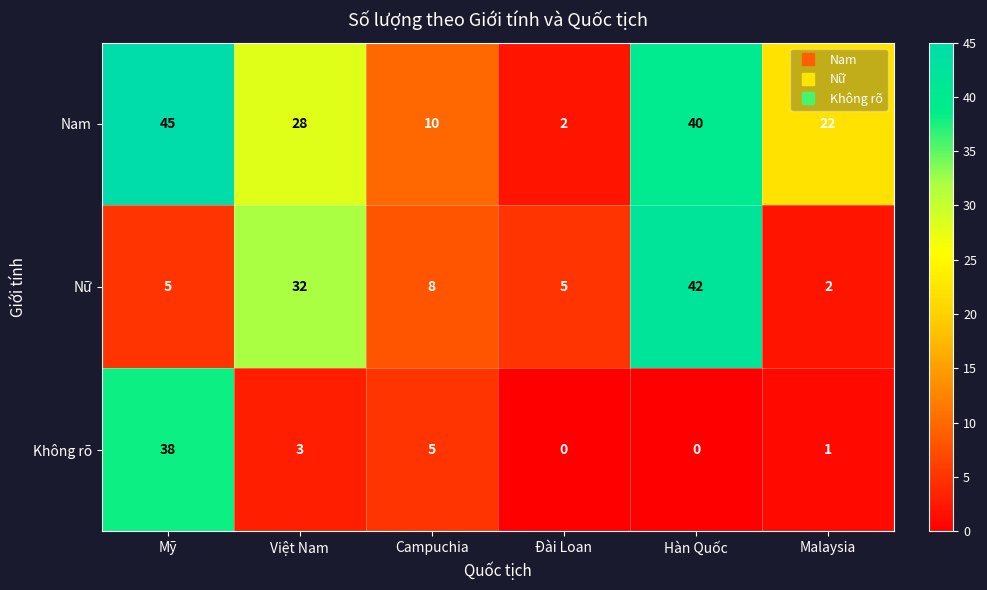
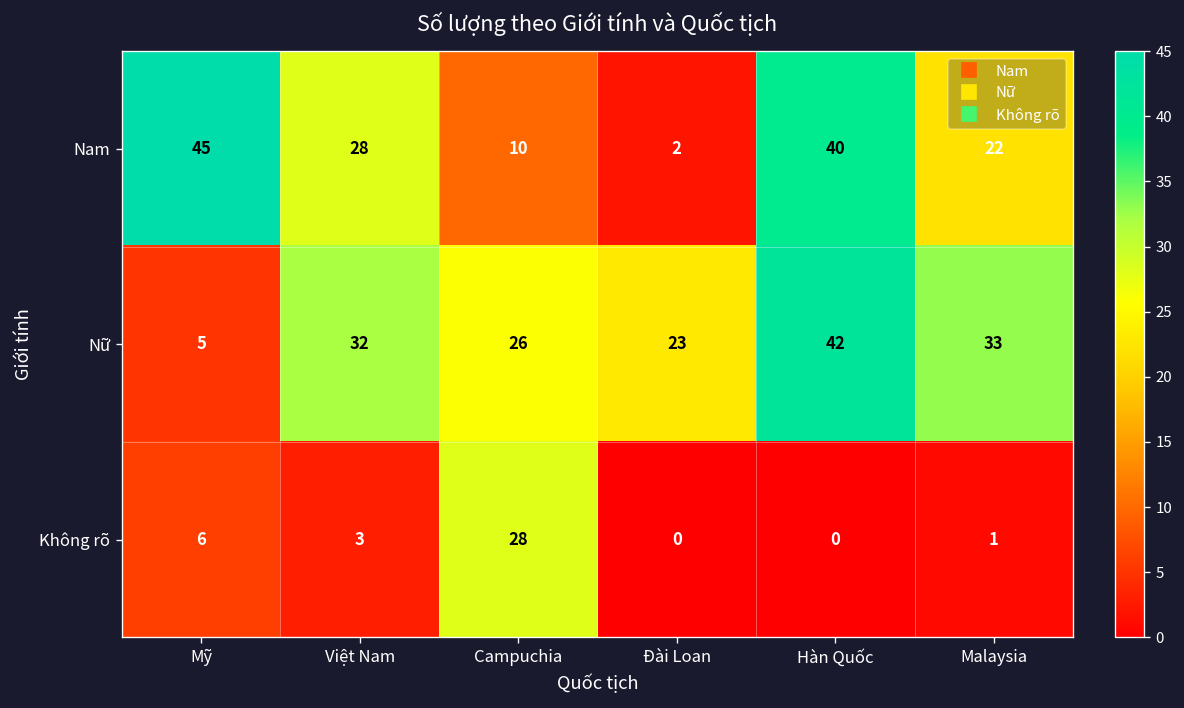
Nữ, Campuchia: 8 -> 26
Nữ, Đài Loan: 5 -> 23
Nữ, Malaysia: 2 -> 33
Không rõ, Mỹ: 38 -> 6
Không rõ, Campuchia: 5 -> 28
